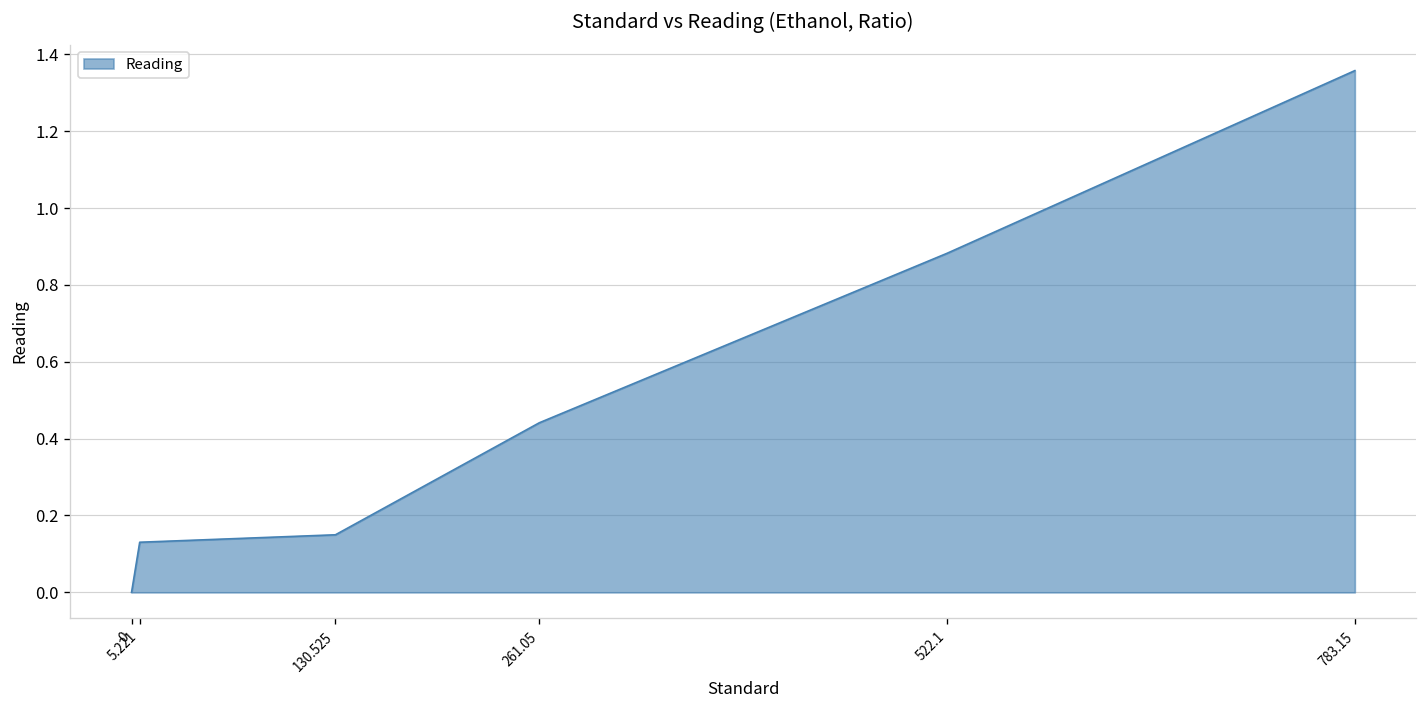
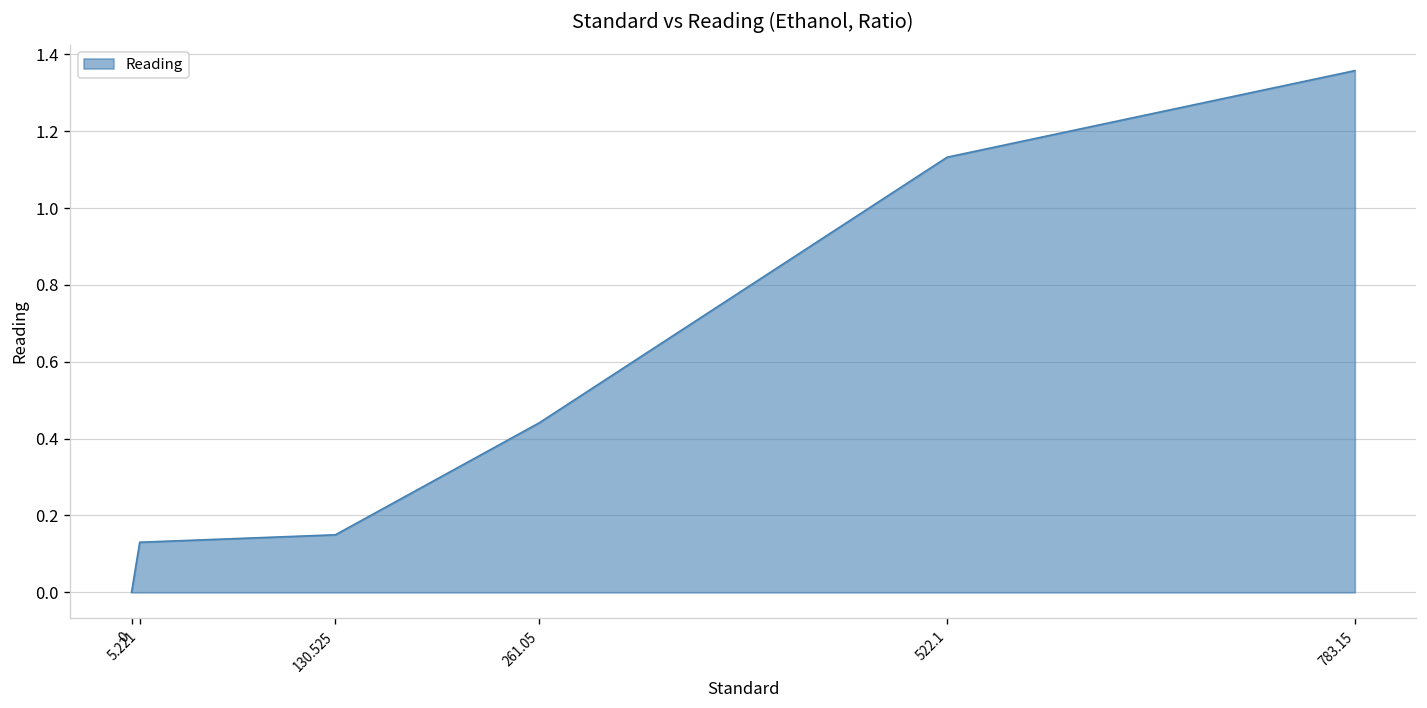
522.1: 0.88 -> 1.13
